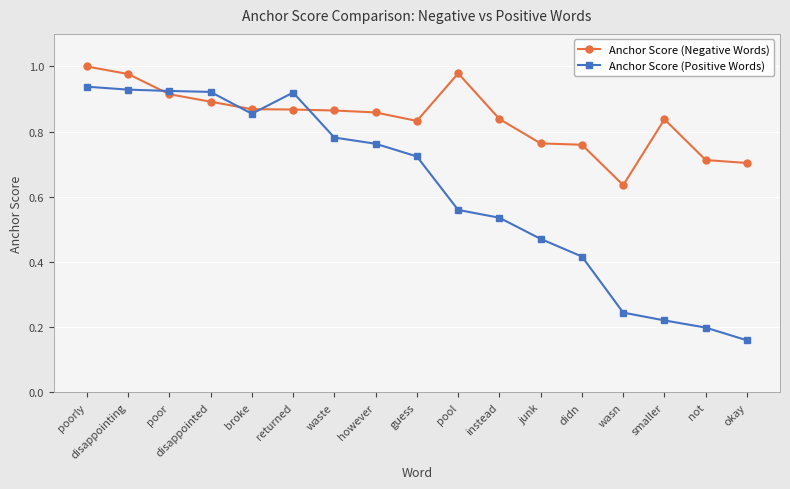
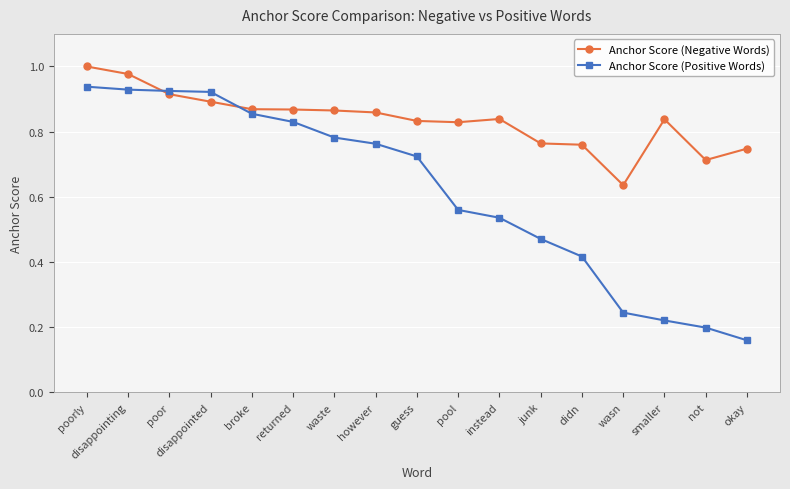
Anchor Score (Positive Words), returned: 0.92 -> 0.83
Anchor Score (Negative Words), pool: 0.98 -> 0.83
Anchor Score (Negative Words), okay: 0.70 -> 0.75
